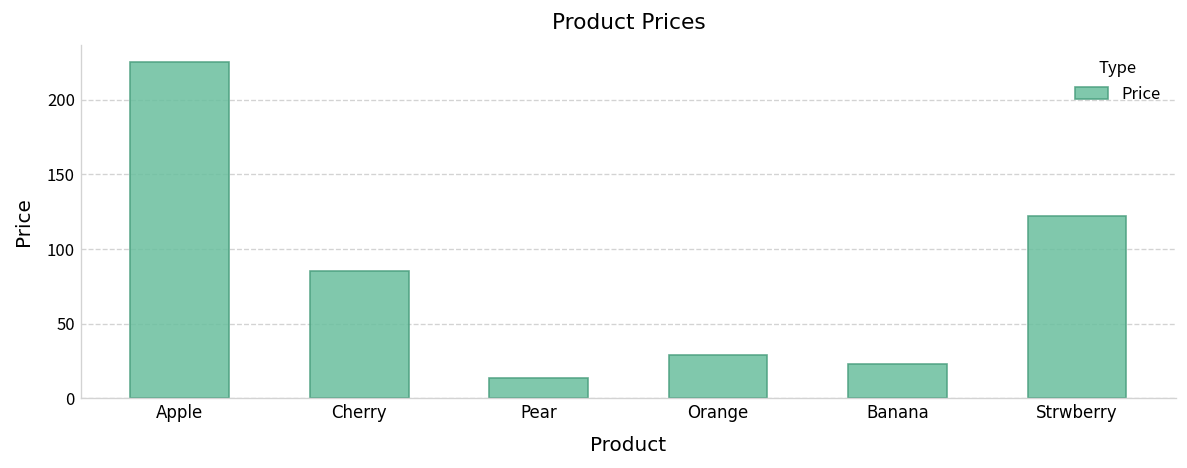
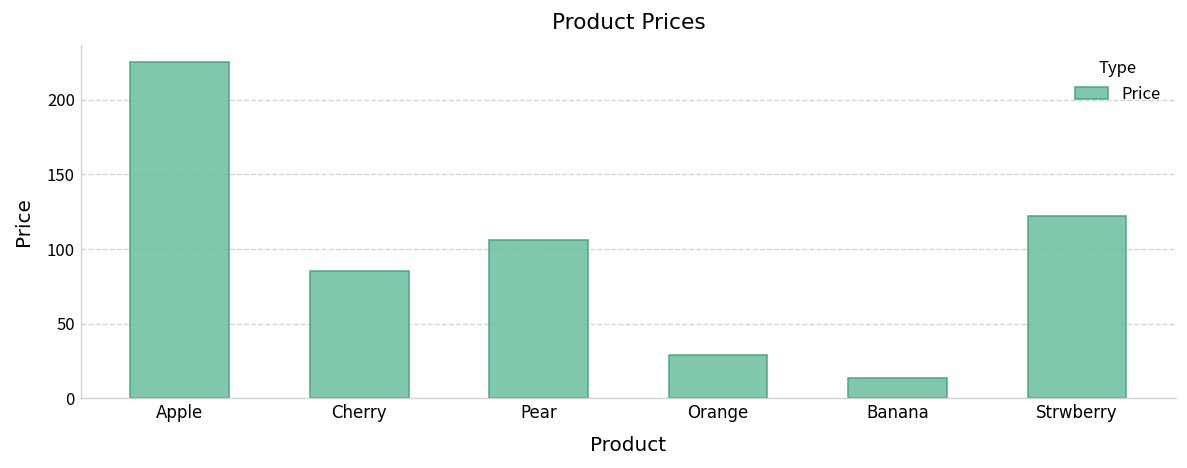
Pear: 14 -> 106
Banana: 23 -> 14
